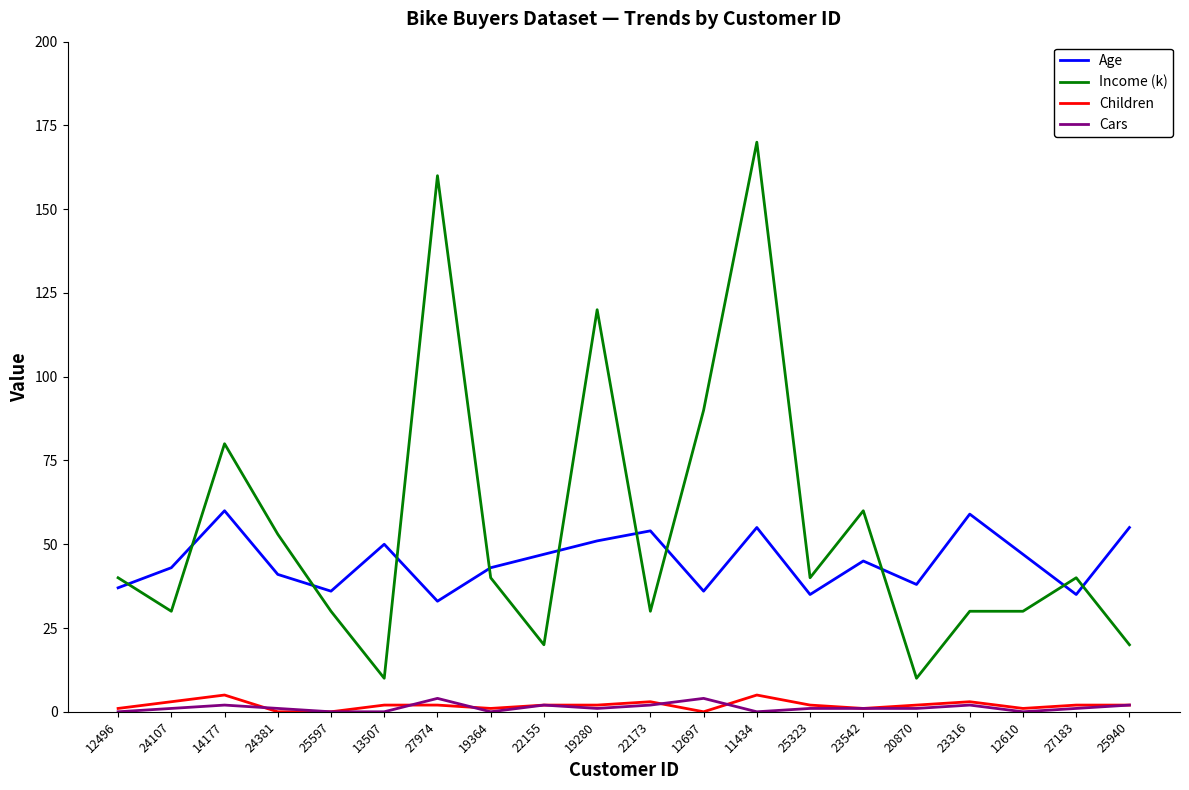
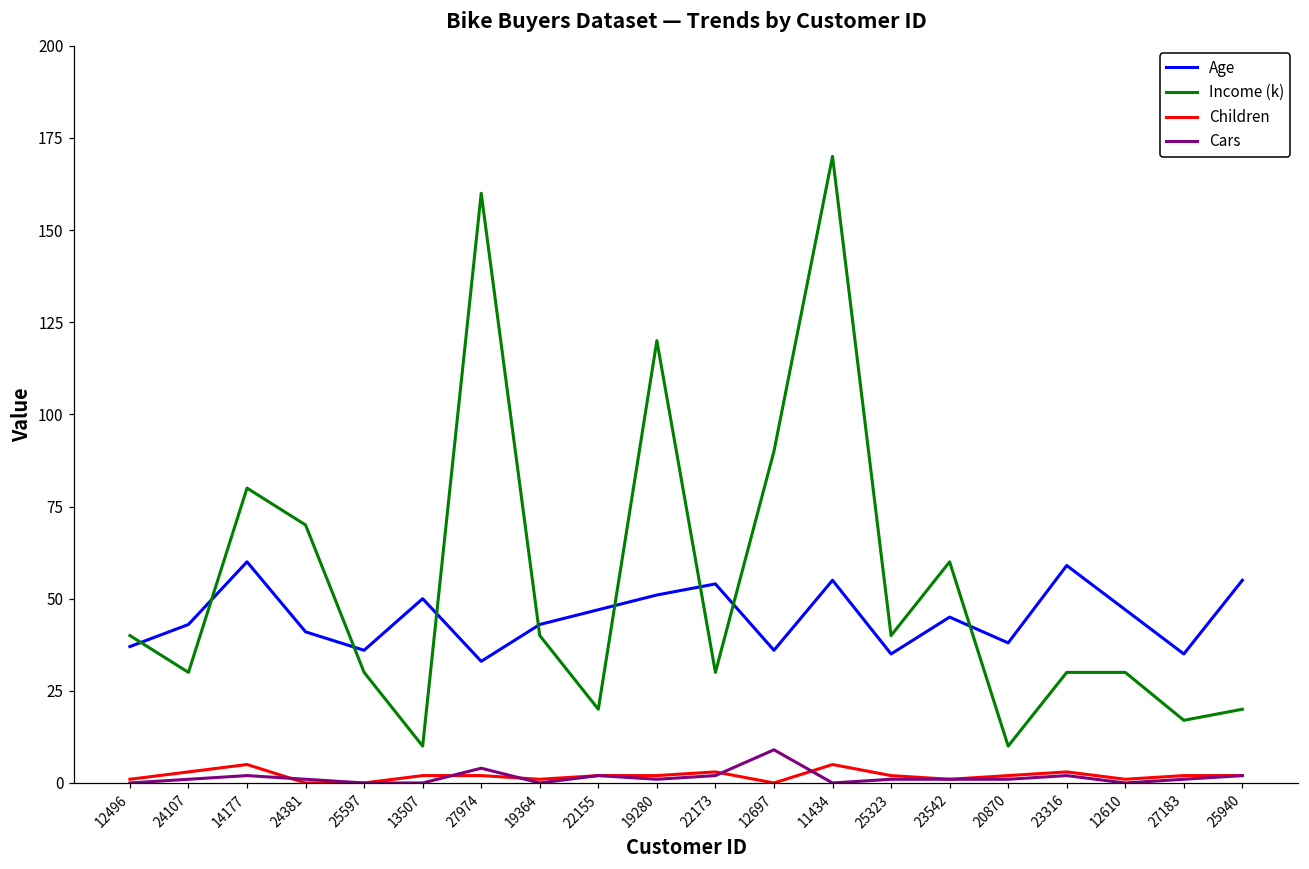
Income (k), 24381: 53 -> 70
Cars, 12697: 4 -> 9
Income (k), 27183: 40 -> 17
